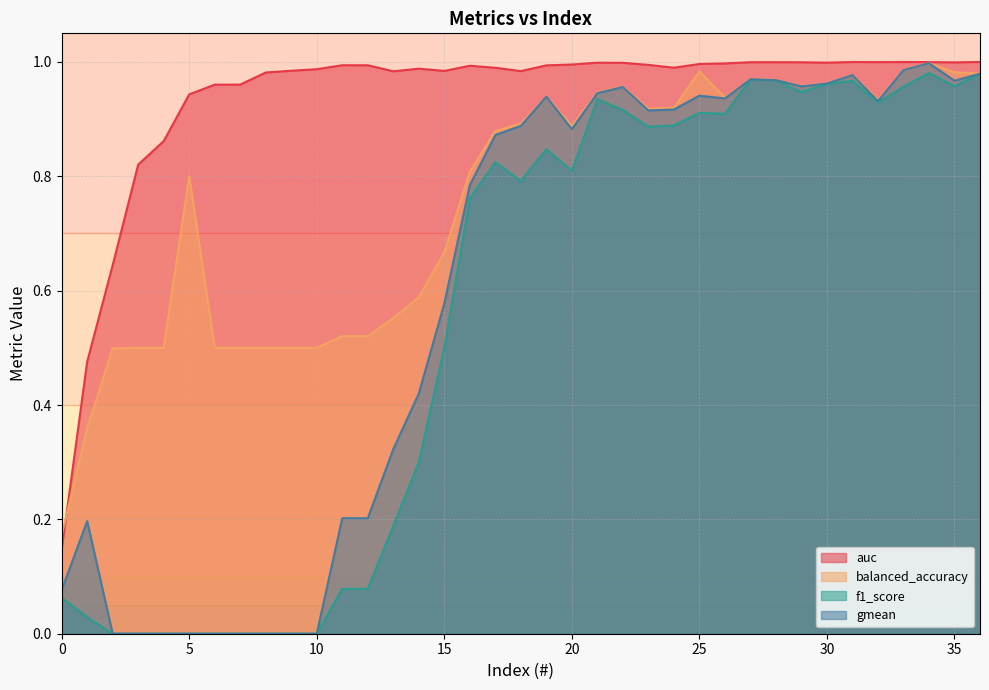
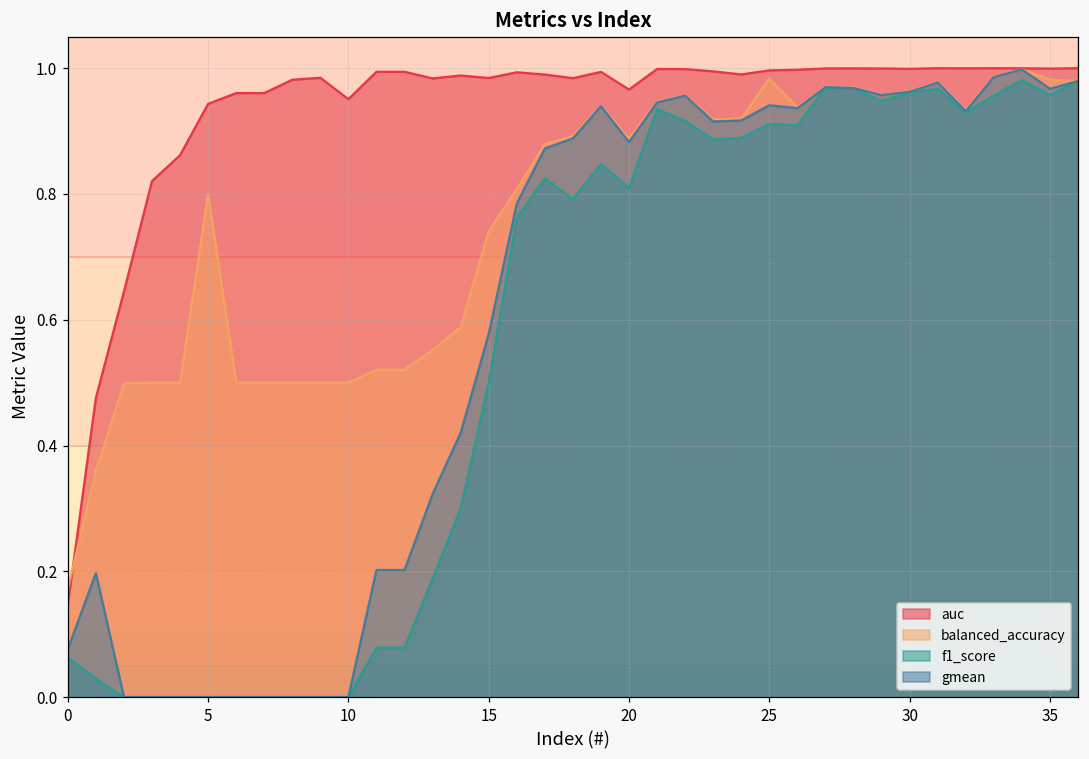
auc, 10: 0.99 -> 0.95
balanced_accuracy, 15: 0.67 -> 0.74
auc, 20: 1.00 -> 0.97
